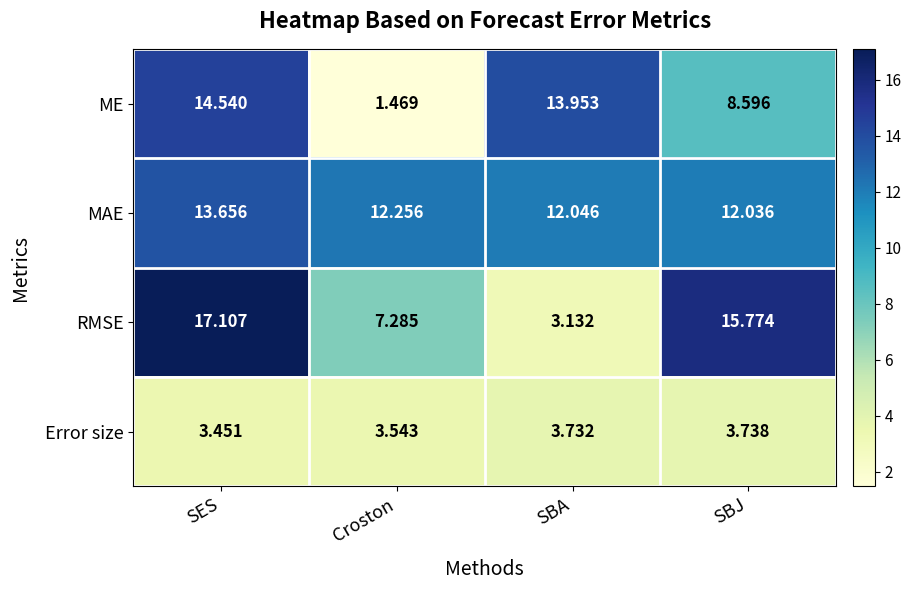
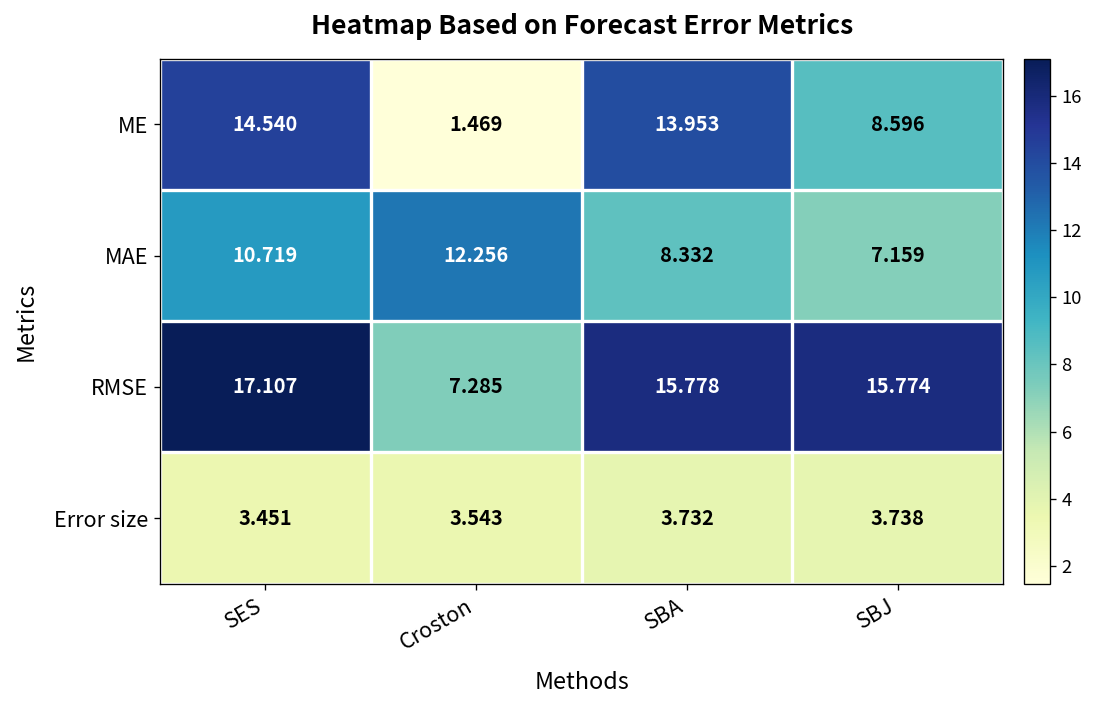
MAE, SES: 13.656 -> 10.719
MAE, SBA: 12.046 -> 8.332
MAE, SBJ: 12.036 -> 7.159
RMSE, SBA: 3.132 -> 15.778
